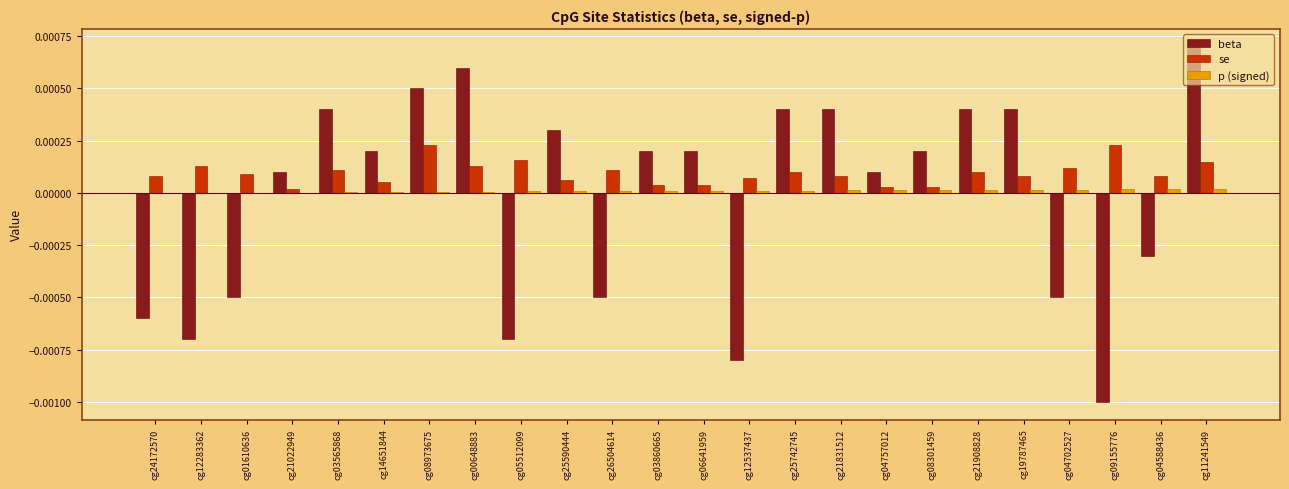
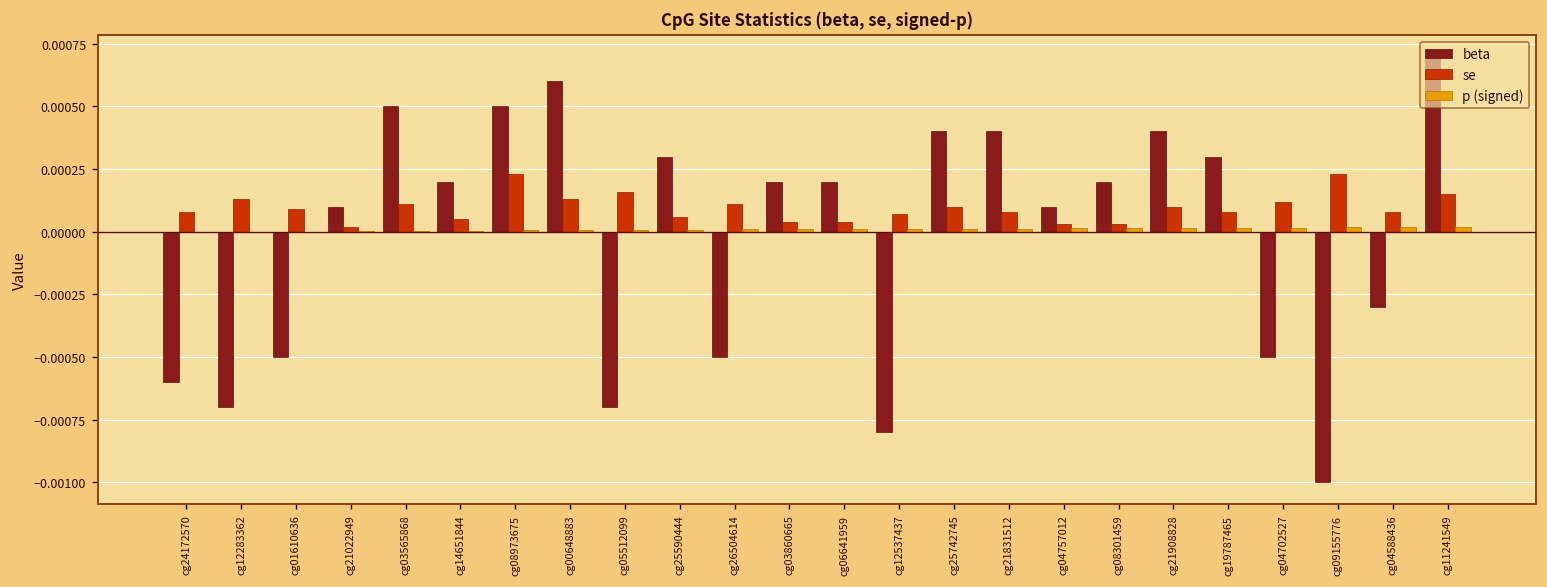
beta, cg03565868: 0.0004 -> 0.0005
beta, cg19787465: 0.0004 -> 0.0003
